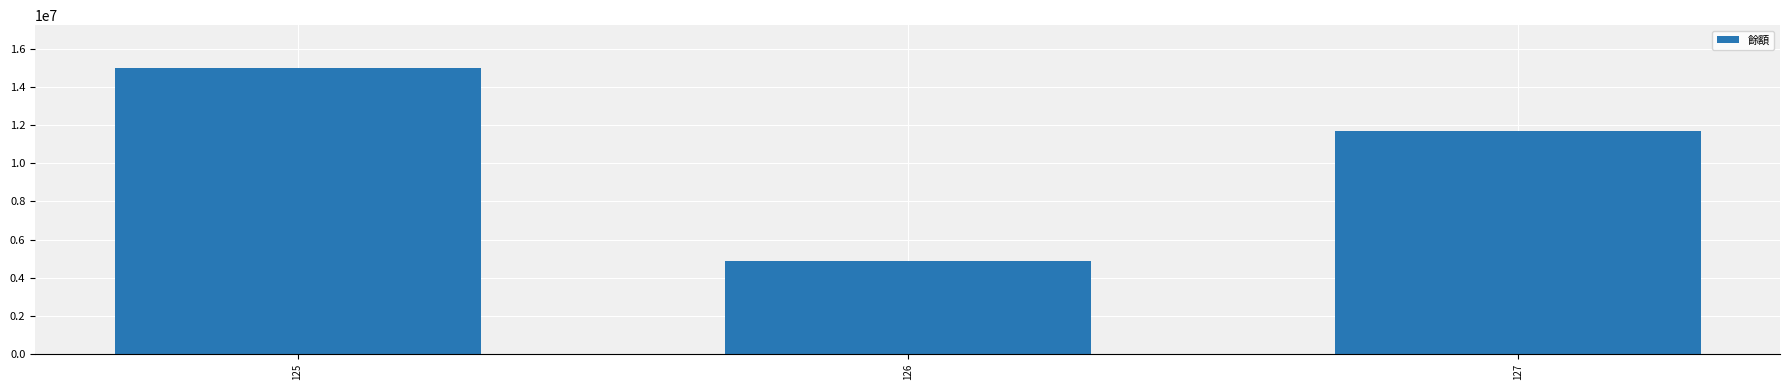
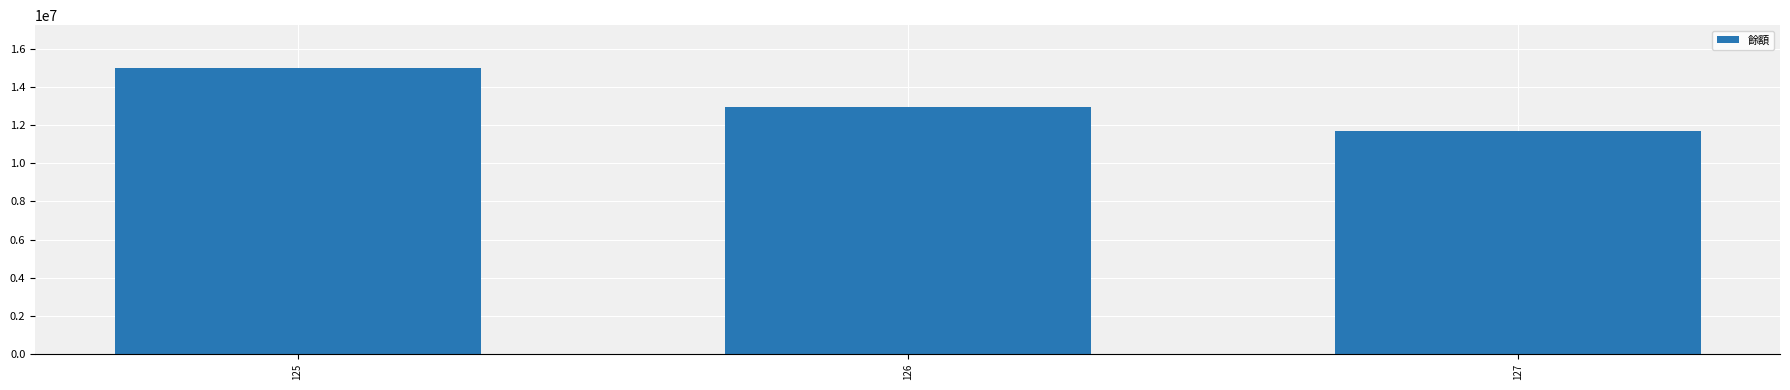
126: 4900000 -> 12900000
